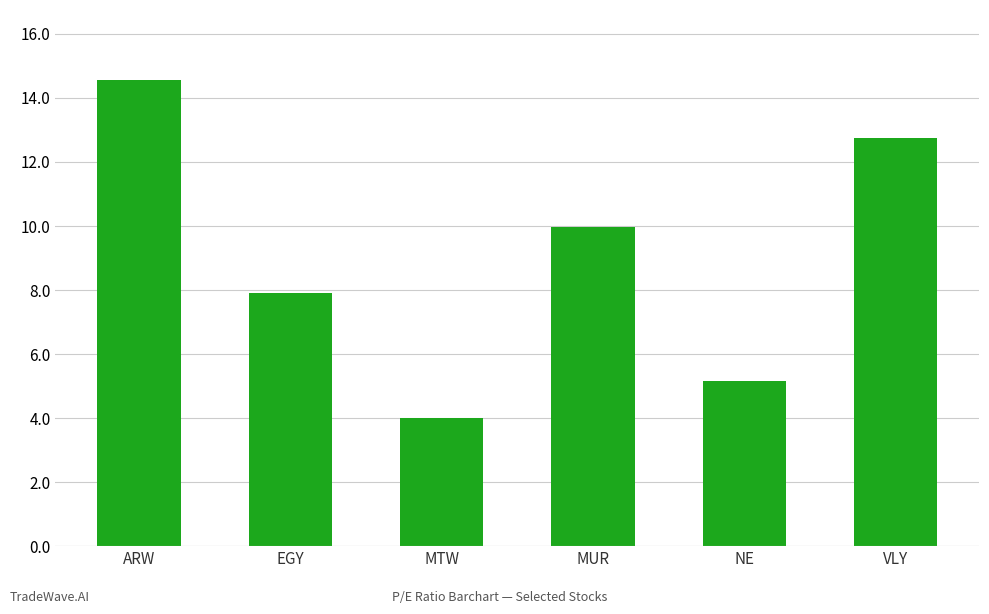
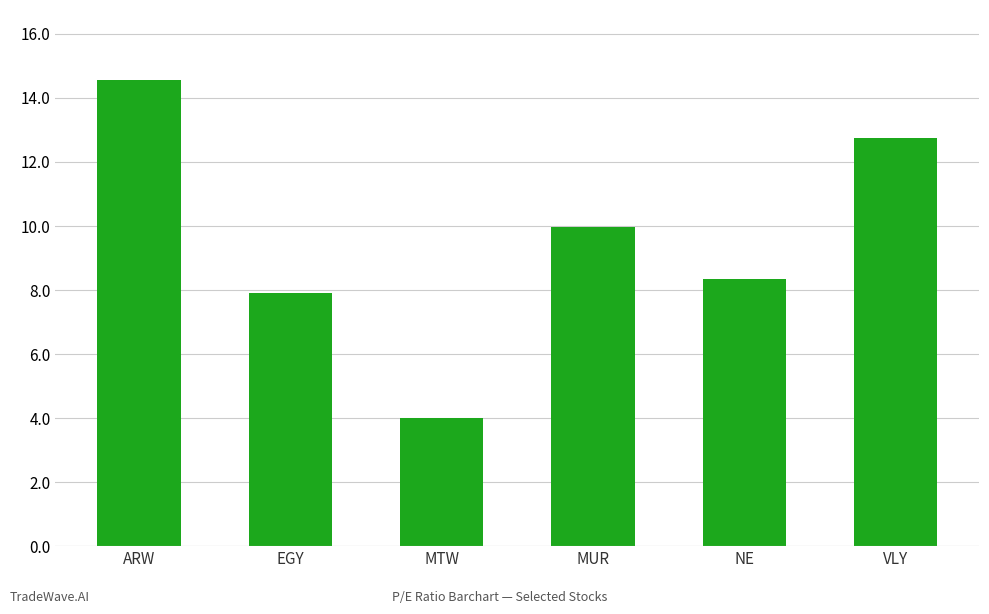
NE: 5.2 -> 8.4
